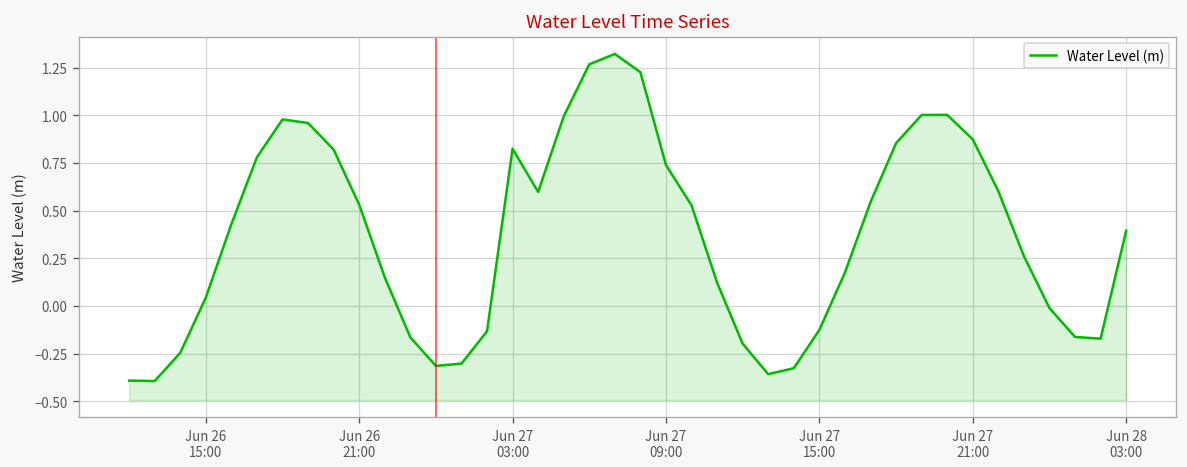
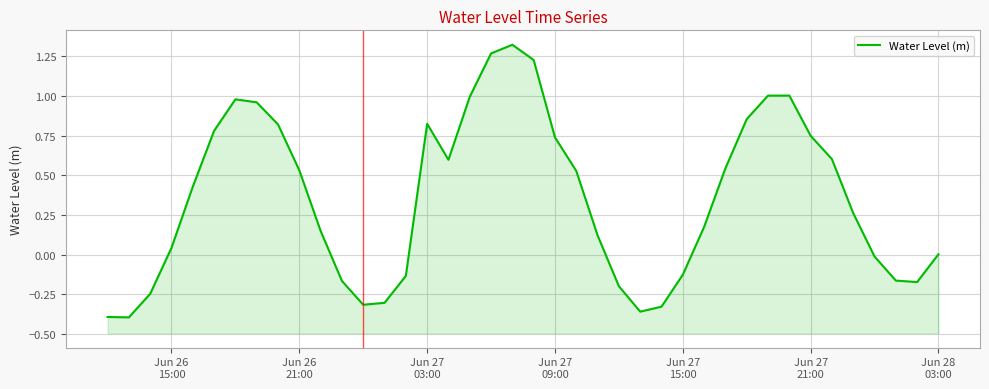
Jun 27 21:00: 0.87 -> 0.75
Jun 28 03:00: 0.39 -> 0.00
